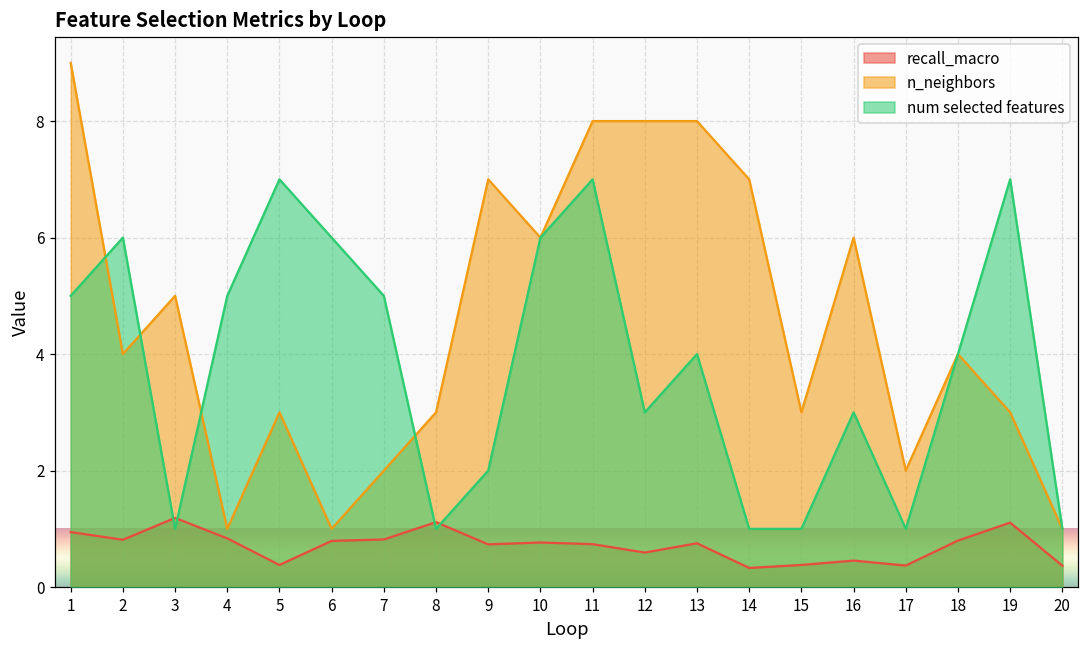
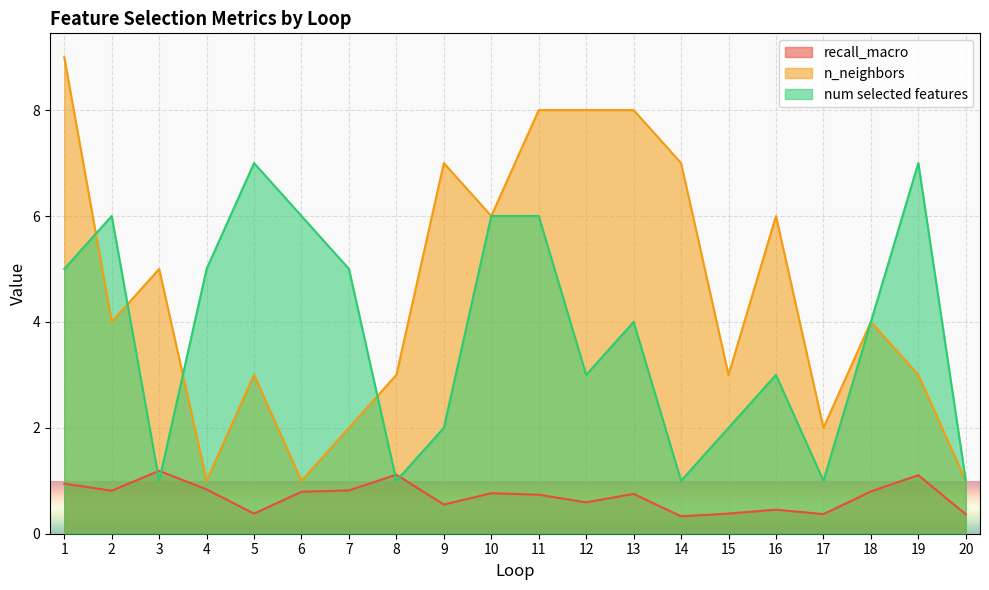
recall_macro, 9: 0.7 -> 0.6
num selected features, 11: 7 -> 6
num selected features, 15: 1 -> 2
